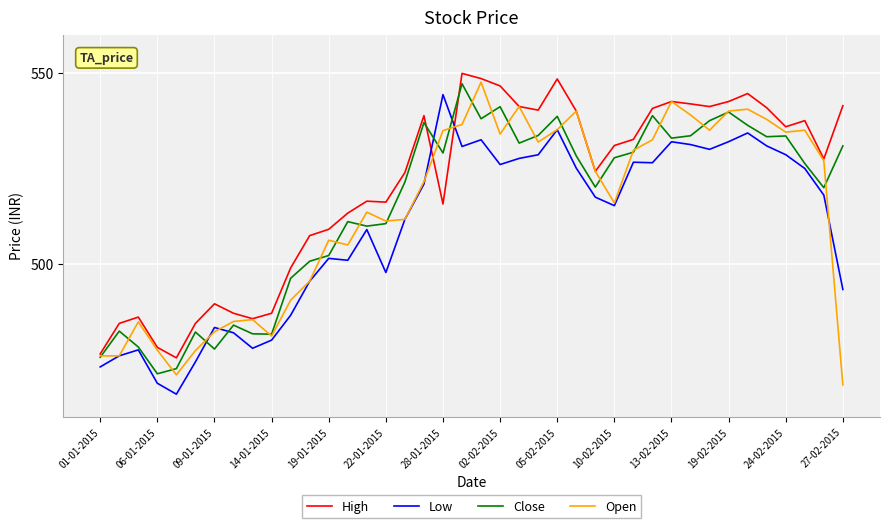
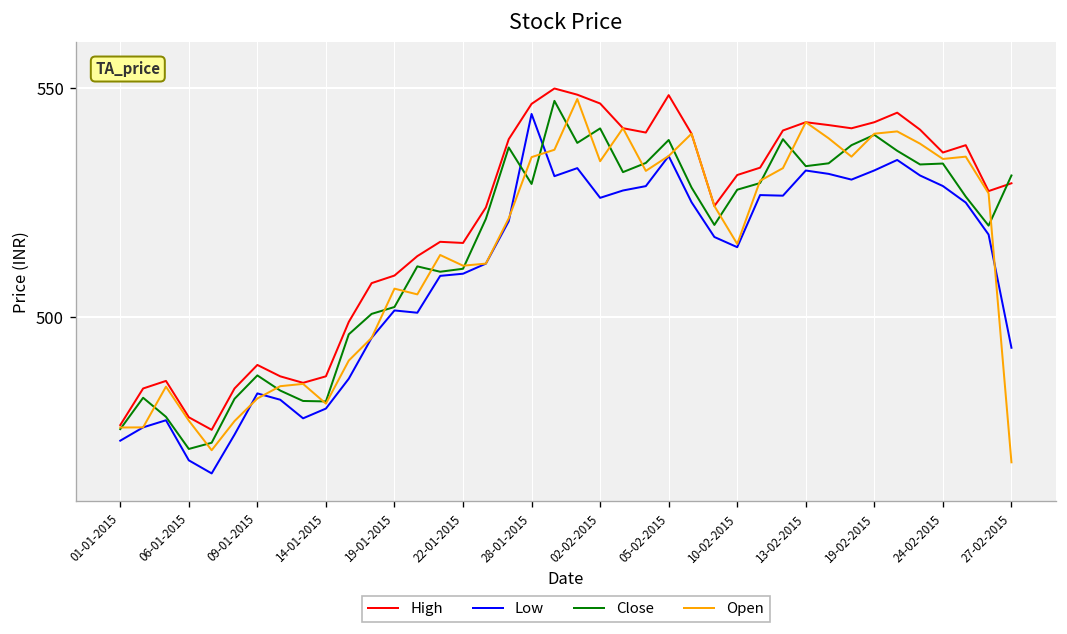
Close, 09-01-2015: 478 -> 487
Low, 22-01-2015: 498 -> 510
High, 28-01-2015: 516 -> 547
High, 27-02-2015: 541 -> 529
